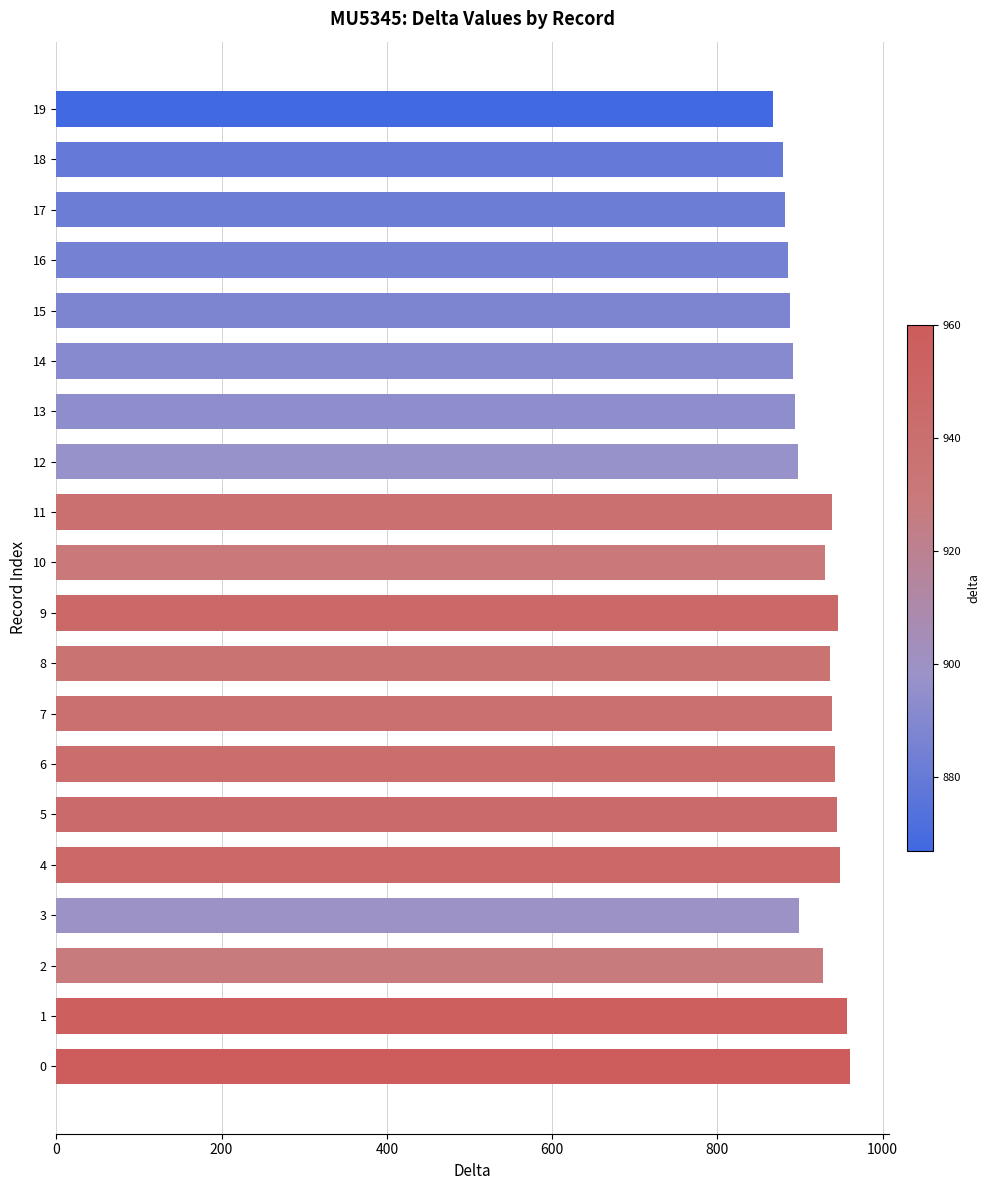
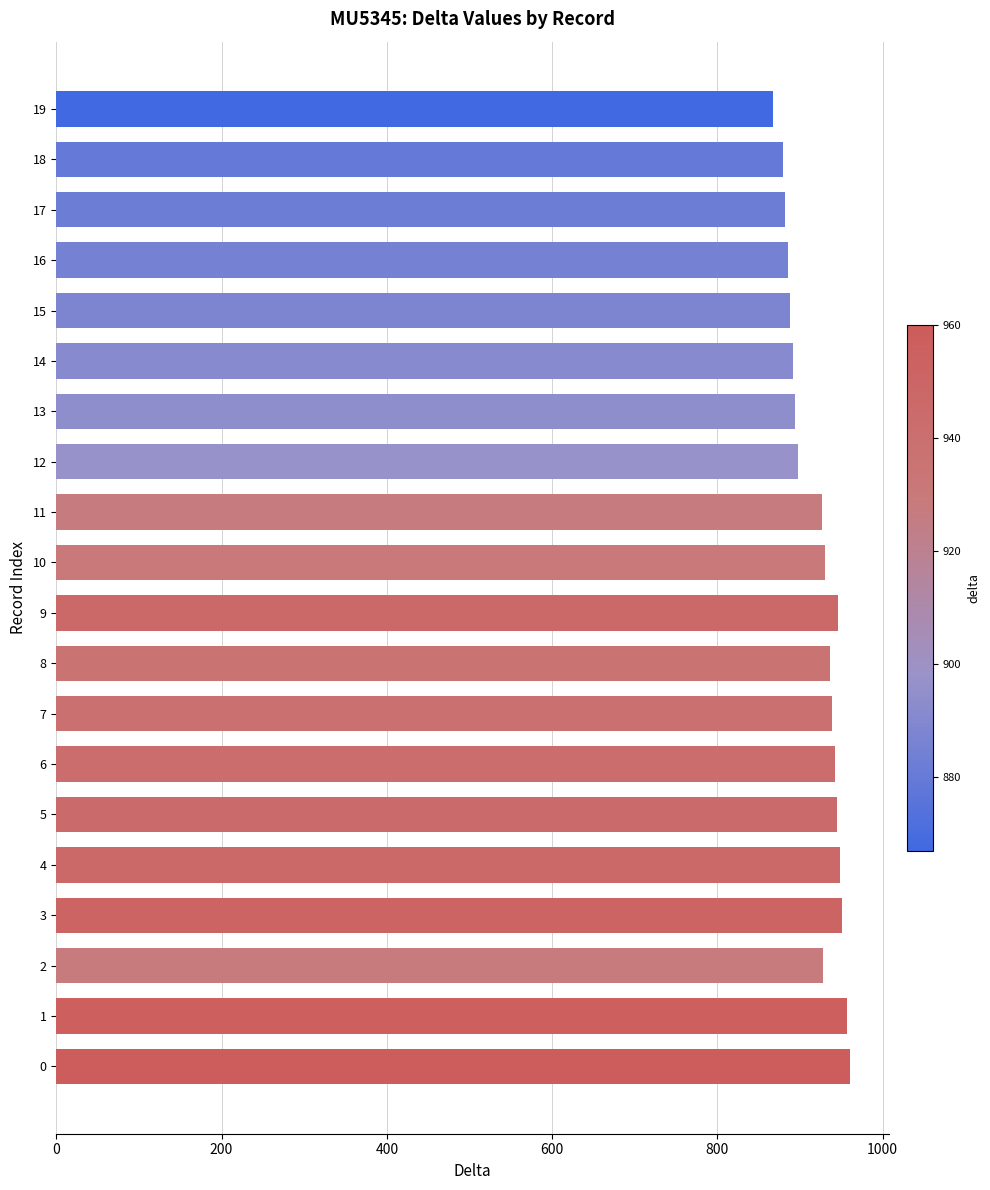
11: 940 -> 930
3: 900 -> 950
